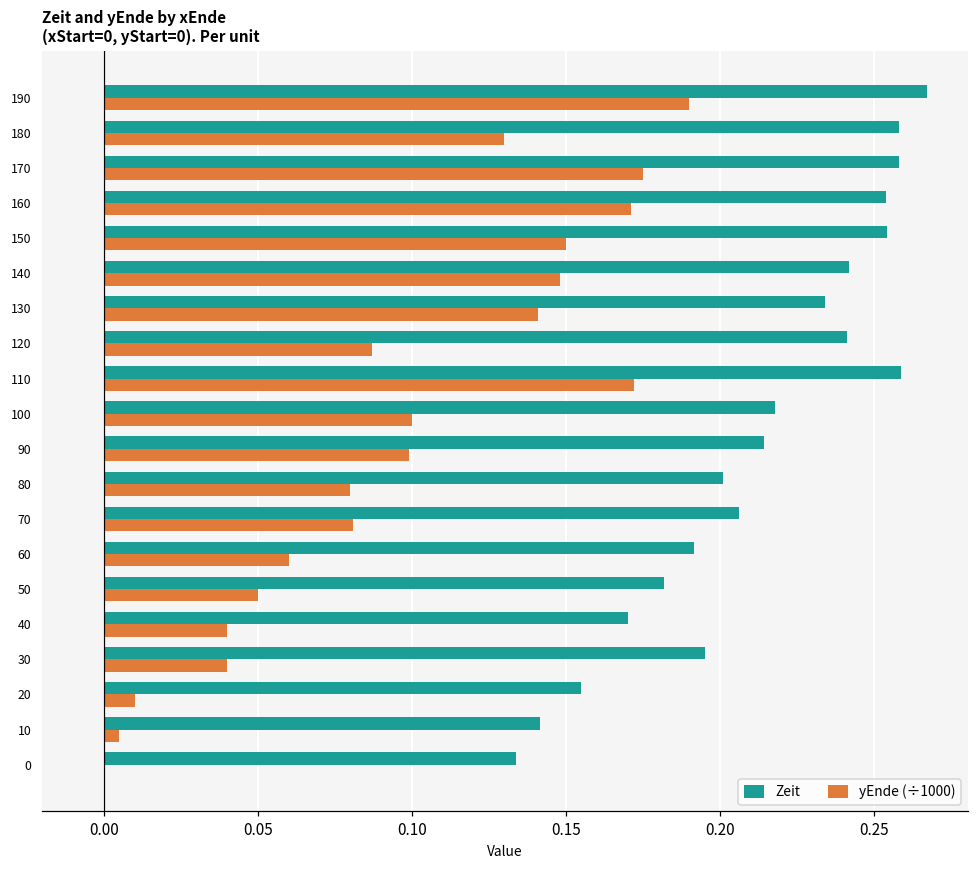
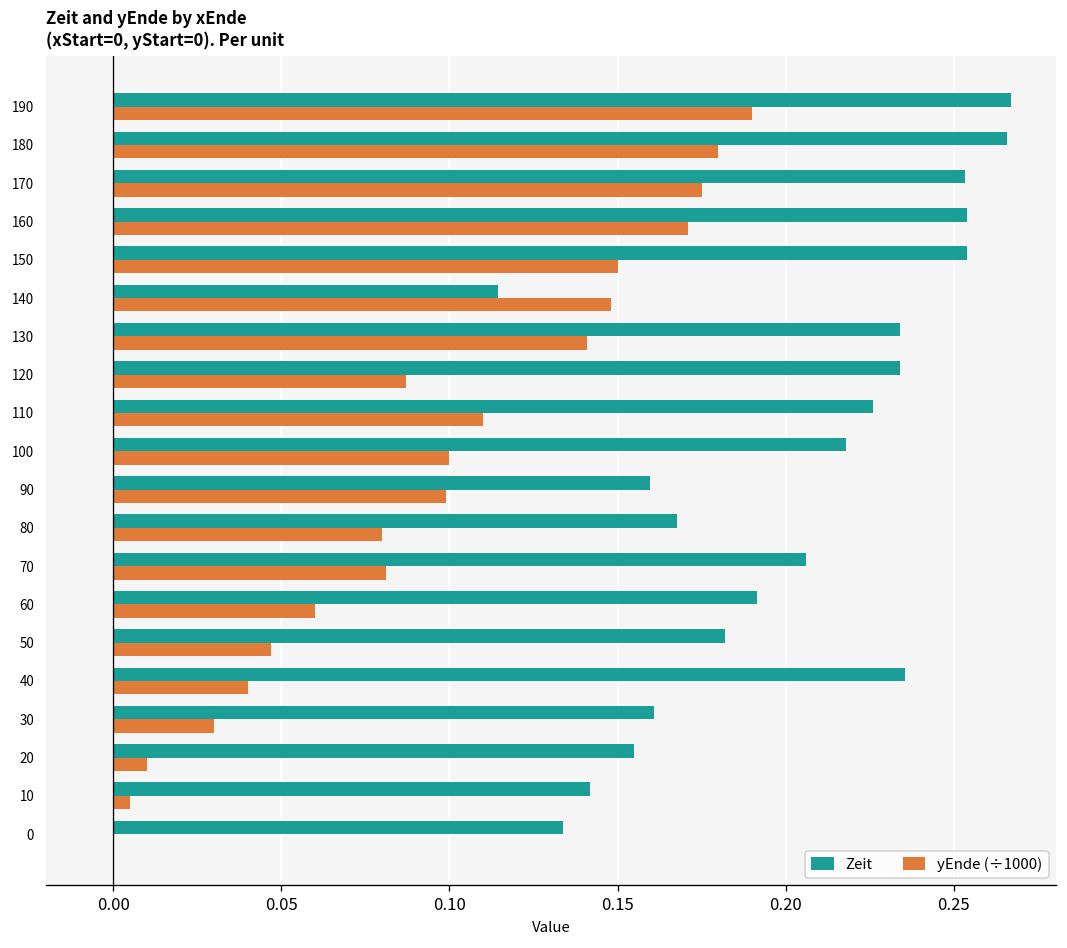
Zeit, 180: 0.258 -> 0.266
yEnde (÷1000), 180: 0.130 -> 0.180
Zeit, 170: 0.258 -> 0.253
Zeit, 140: 0.242 -> 0.114
Zeit, 120: 0.241 -> 0.234
Zeit, 110: 0.259 -> 0.226
yEnde (÷1000), 110: 0.172 -> 0.110
Zeit, 90: 0.214 -> 0.160
Zeit, 80: 0.201 -> 0.168
yEnde (÷1000), 50: 0.050 -> 0.047
Zeit, 40: 0.170 -> 0.235
Zeit, 30: 0.195 -> 0.161
yEnde (÷1000), 30: 0.040 -> 0.030
